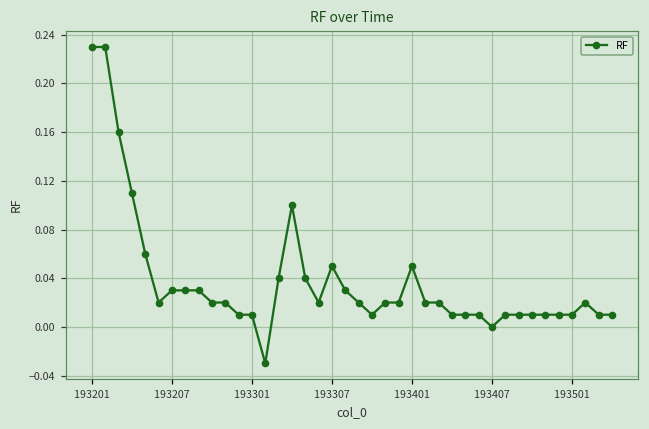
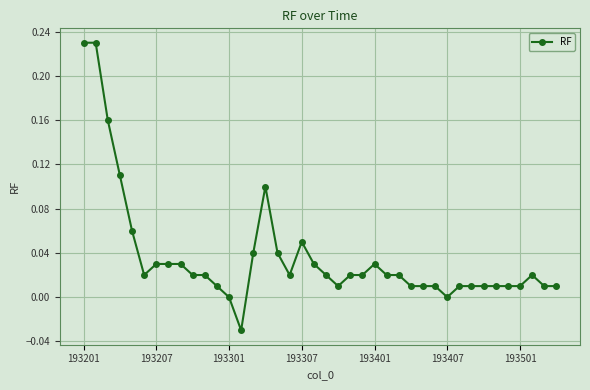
193301: 0.01 -> 0.00
193401: 0.05 -> 0.03
